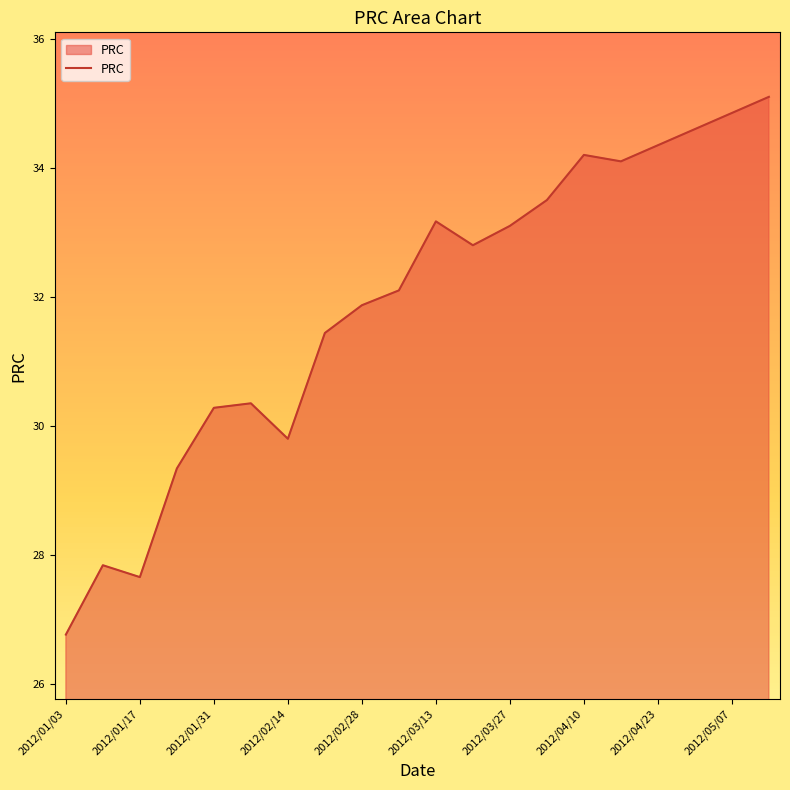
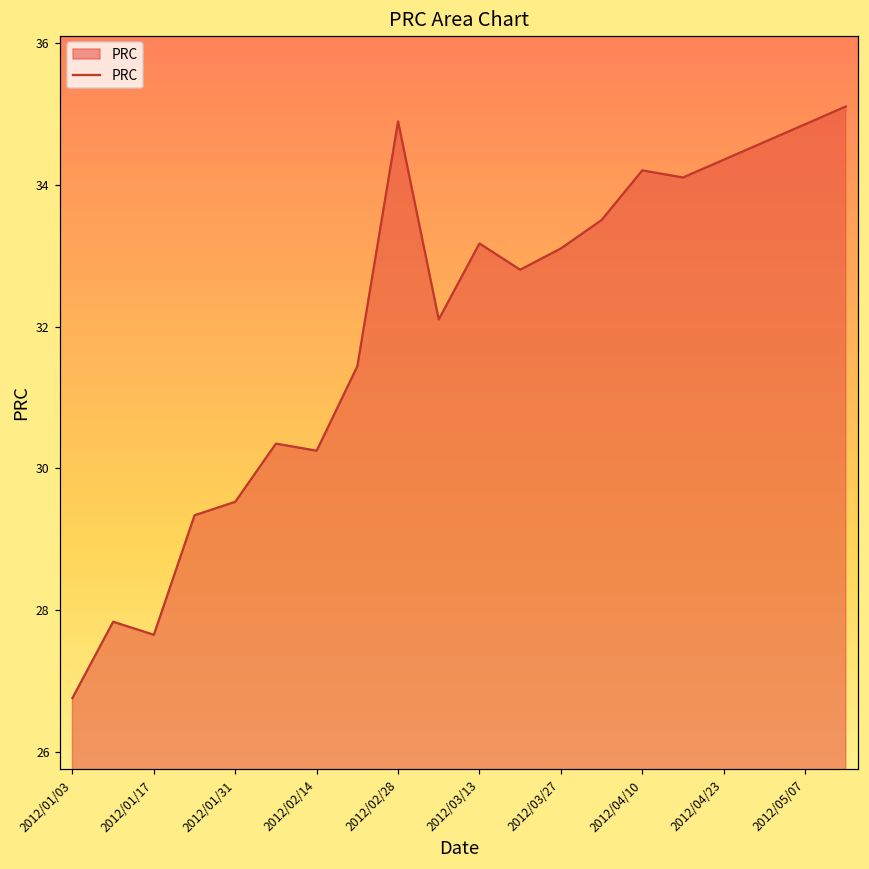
2012/01/31: 30.3 -> 29.5
2012/02/14: 29.8 -> 30.3
2012/02/28: 31.9 -> 34.9
